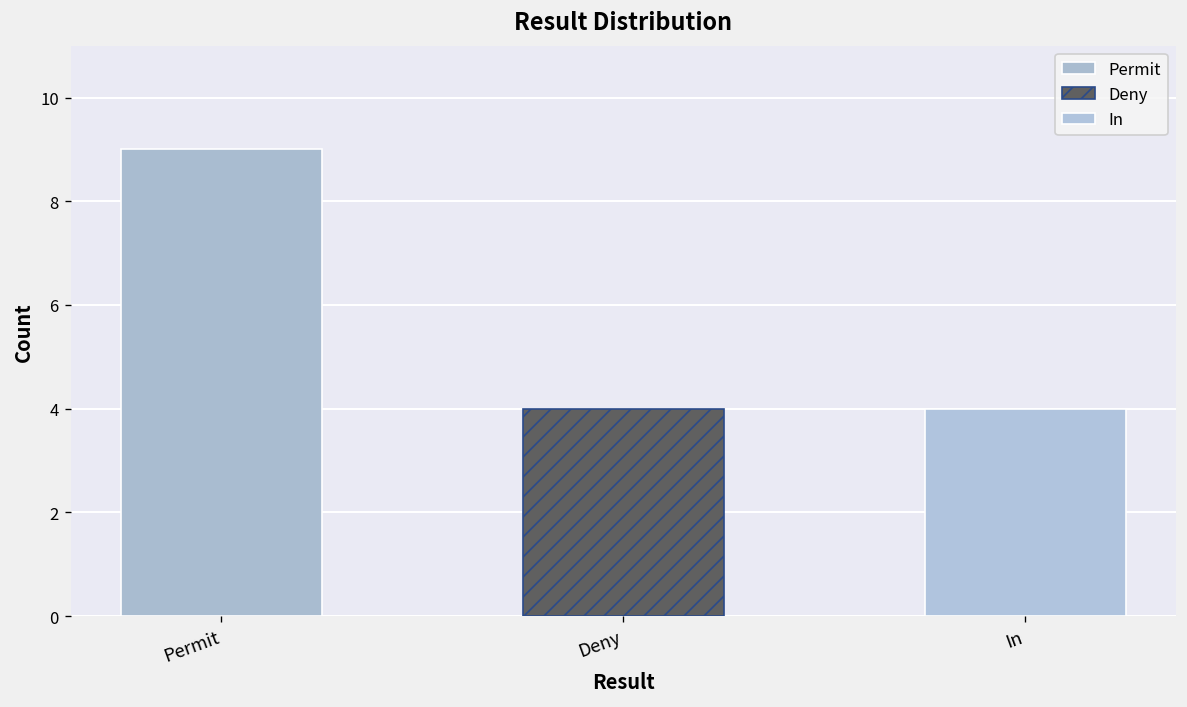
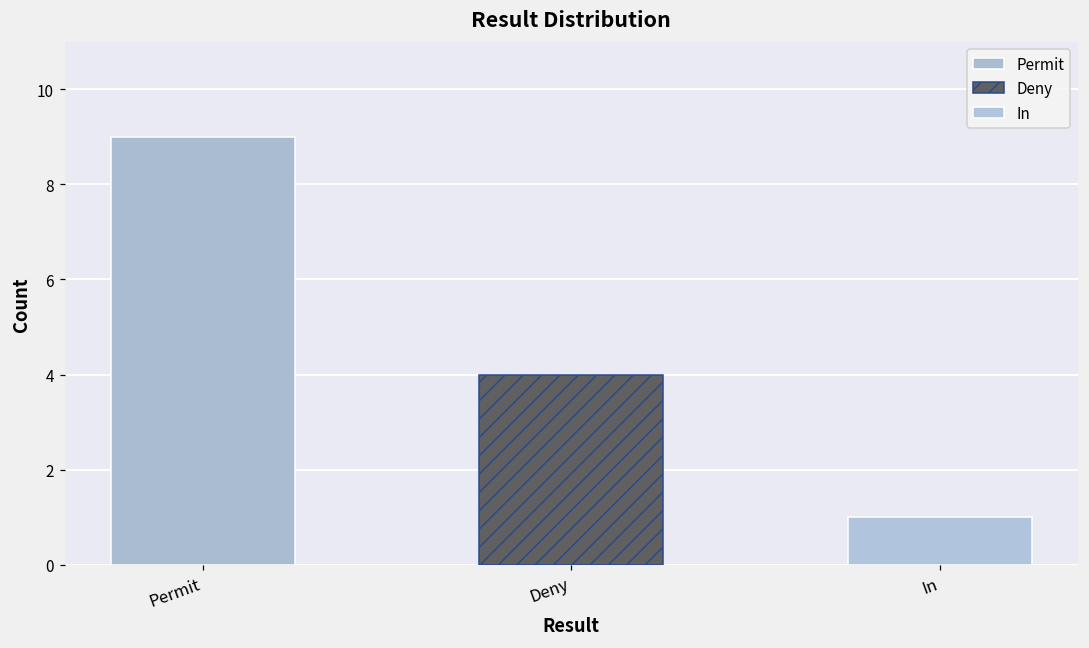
In: 4 -> 1
